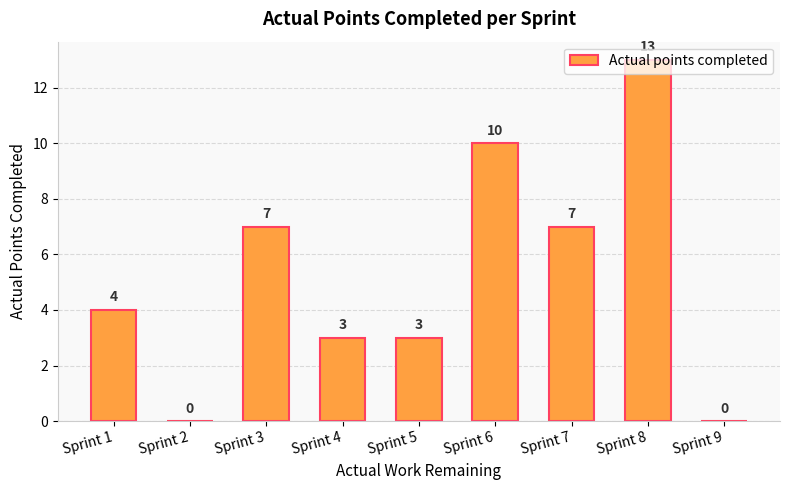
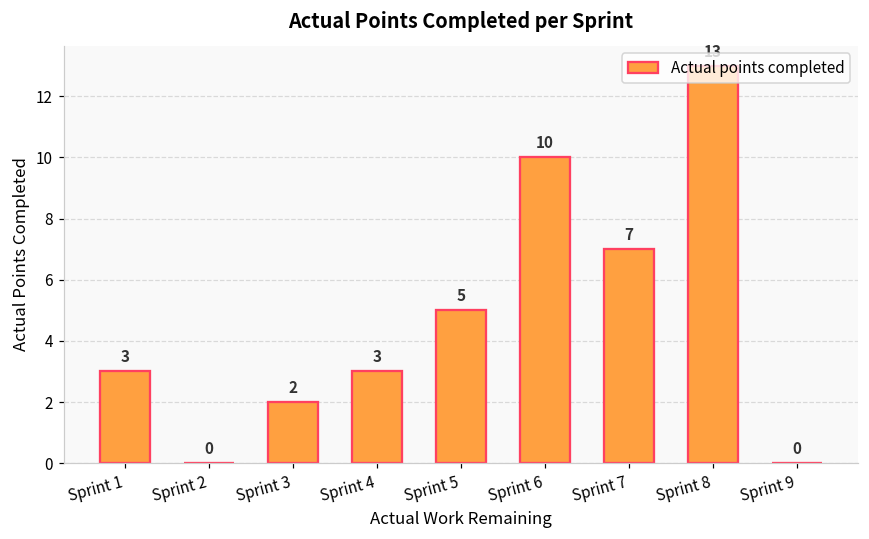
Sprint 1: 4 -> 3
Sprint 3: 7 -> 2
Sprint 5: 3 -> 5
